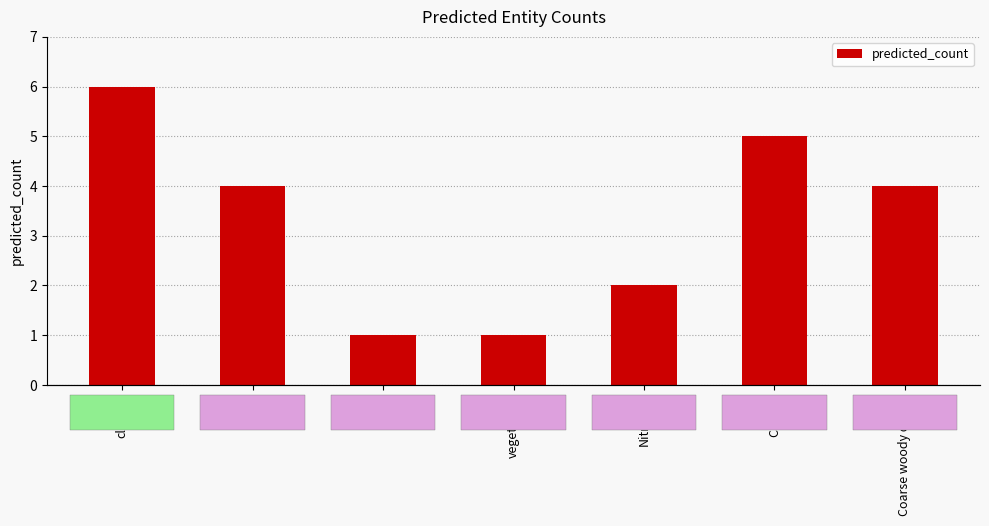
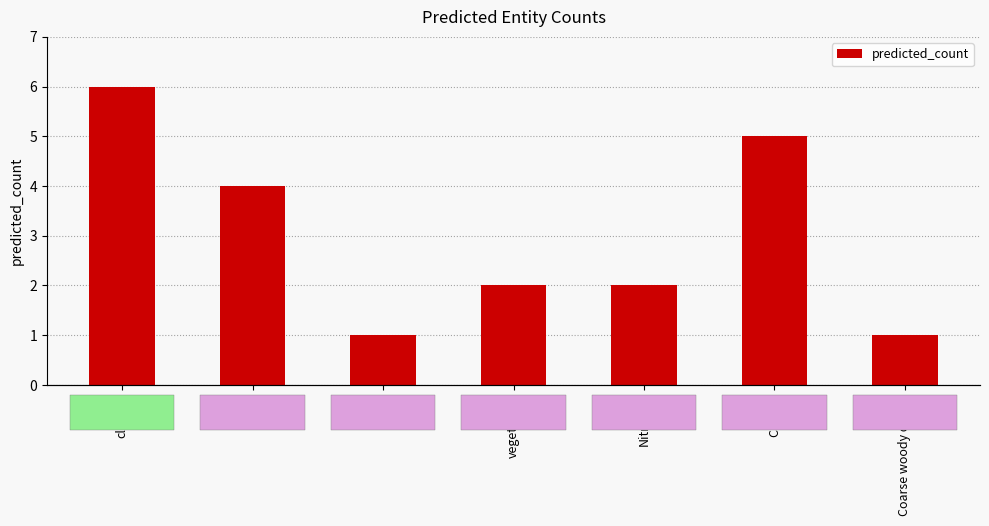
vegetables: 1 -> 2
Coarse woody debris: 4 -> 1
